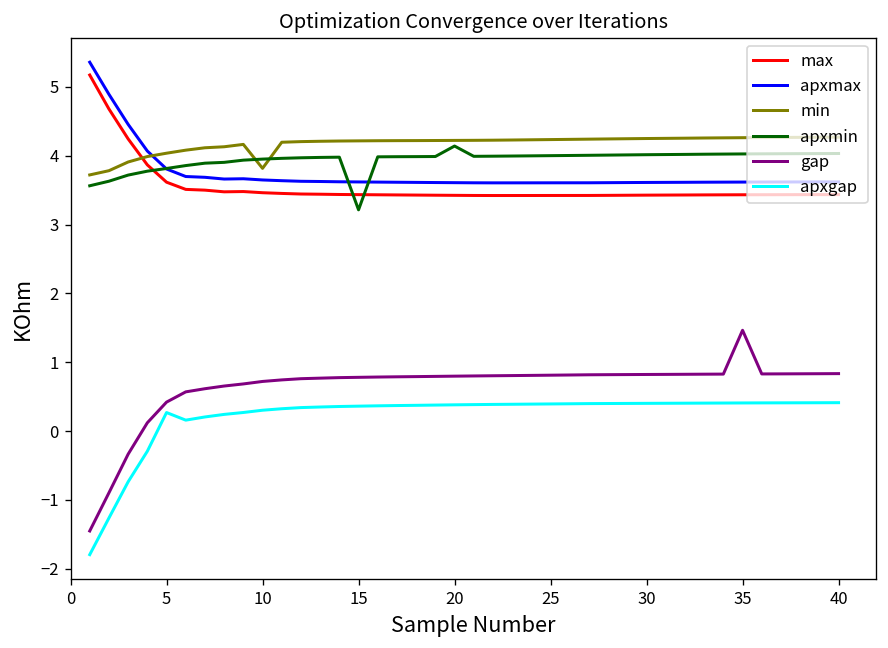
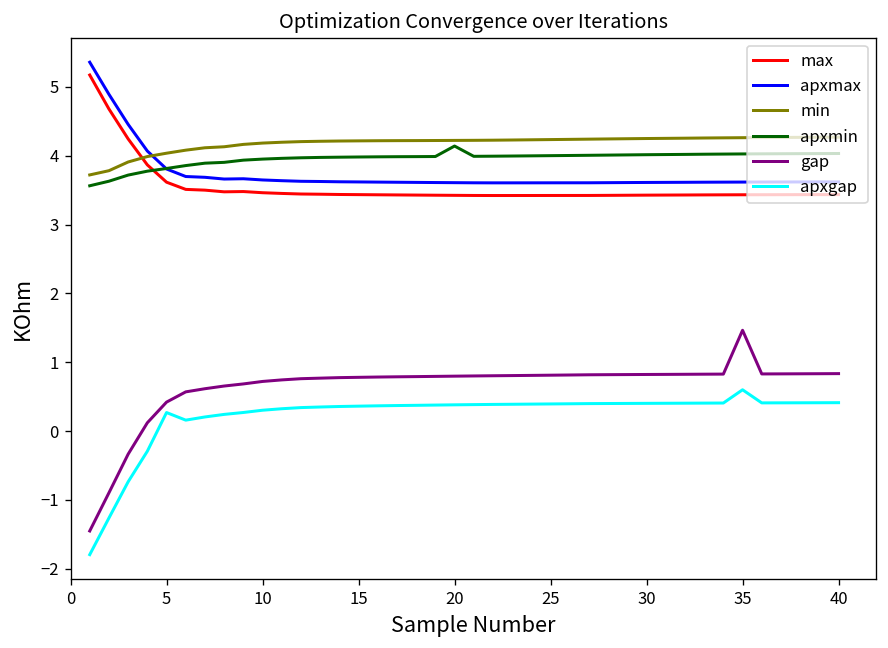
min, 10: 3.8 -> 4.2
apxmin, 15: 3.2 -> 4.0
apxgap, 35: 0.4 -> 0.6
